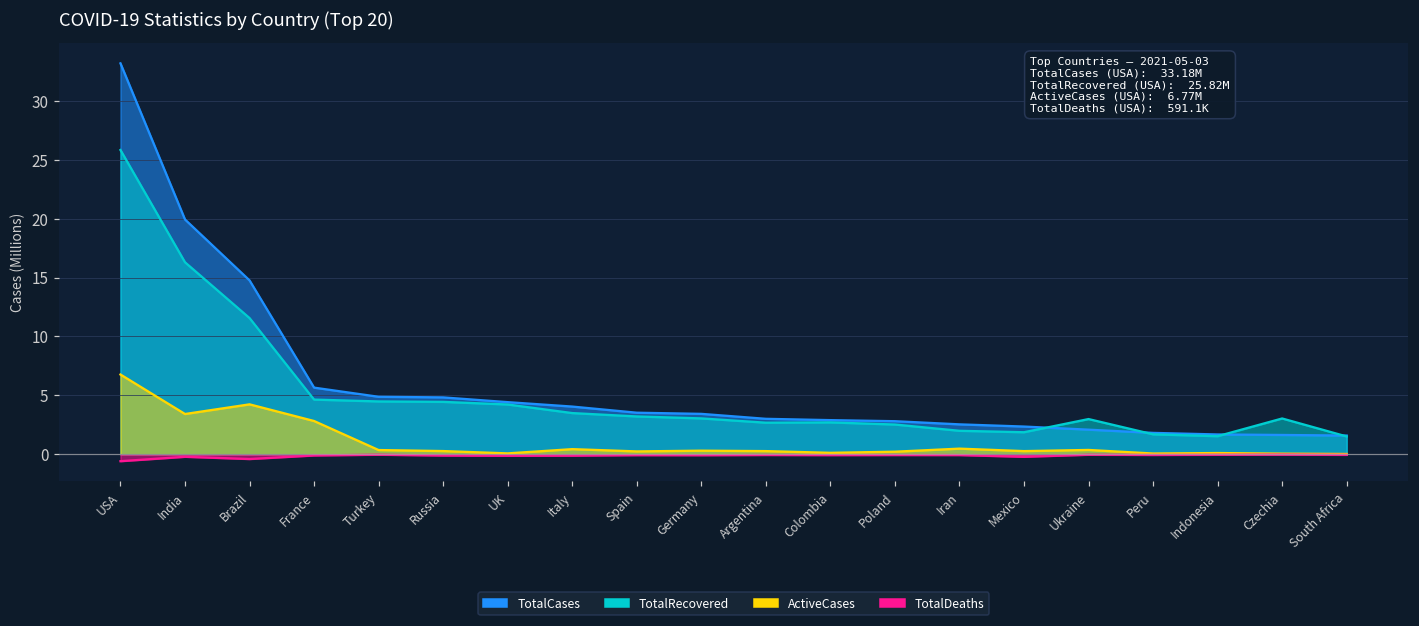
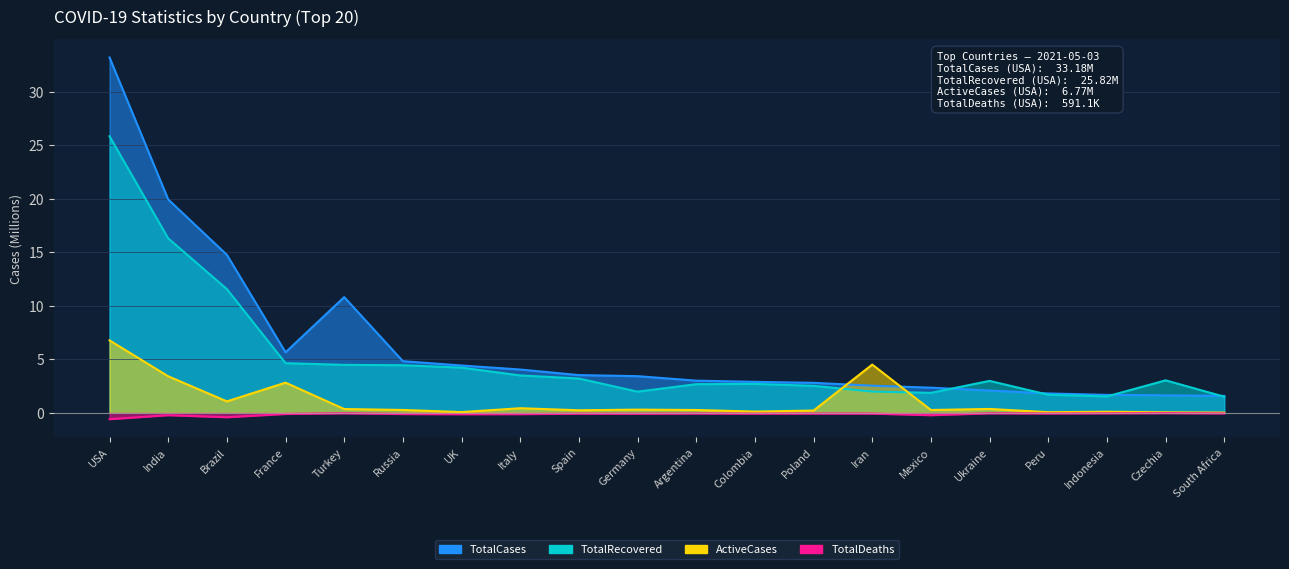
ActiveCases, Brazil: 4.2 -> 1.1
TotalCases, Turkey: 4.9 -> 10.8
TotalRecovered, Germany: 3.0 -> 2.0
ActiveCases, Iran: 0.5 -> 4.5
